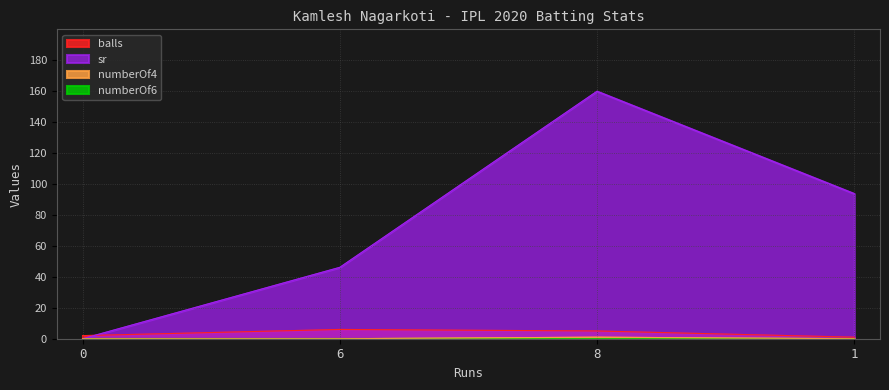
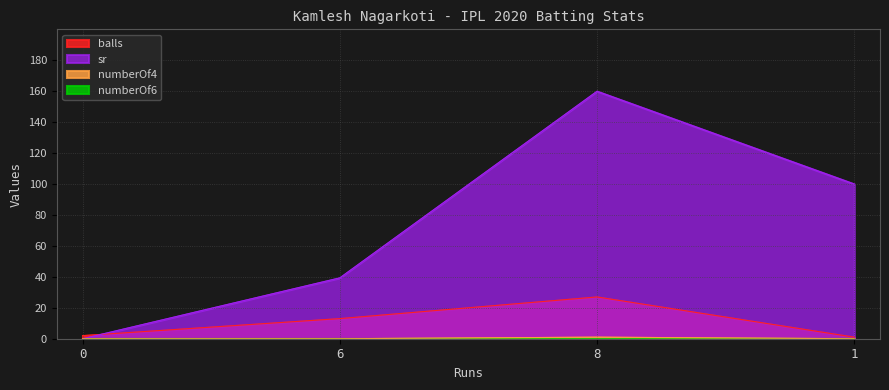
balls, 6: 6 -> 13
sr, 6: 46 -> 39
balls, 8: 5 -> 27
sr, 1: 94 -> 100
